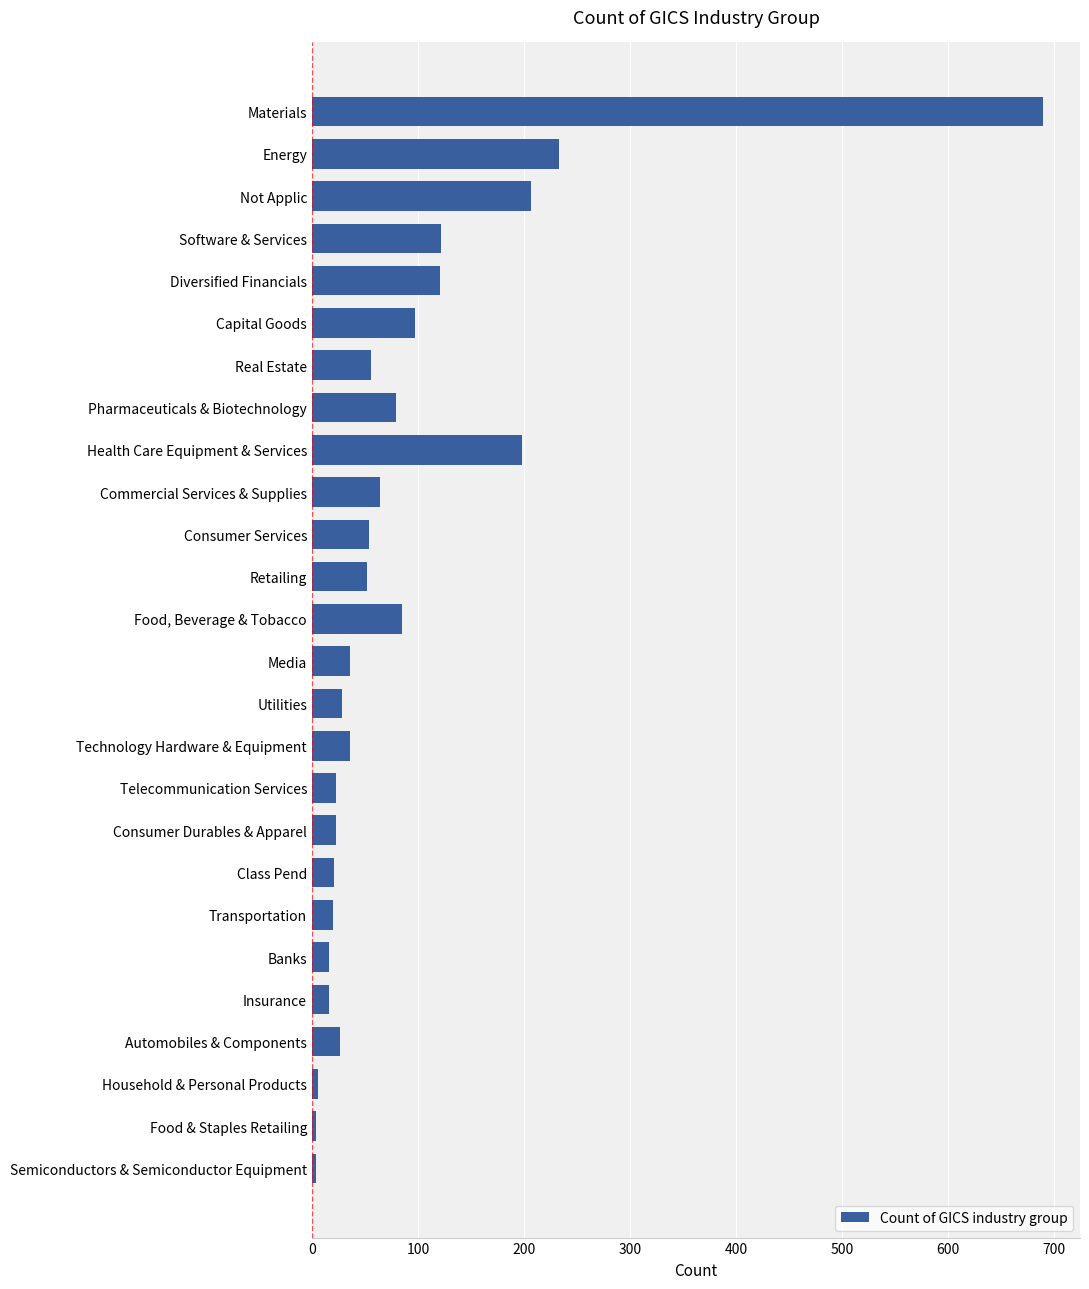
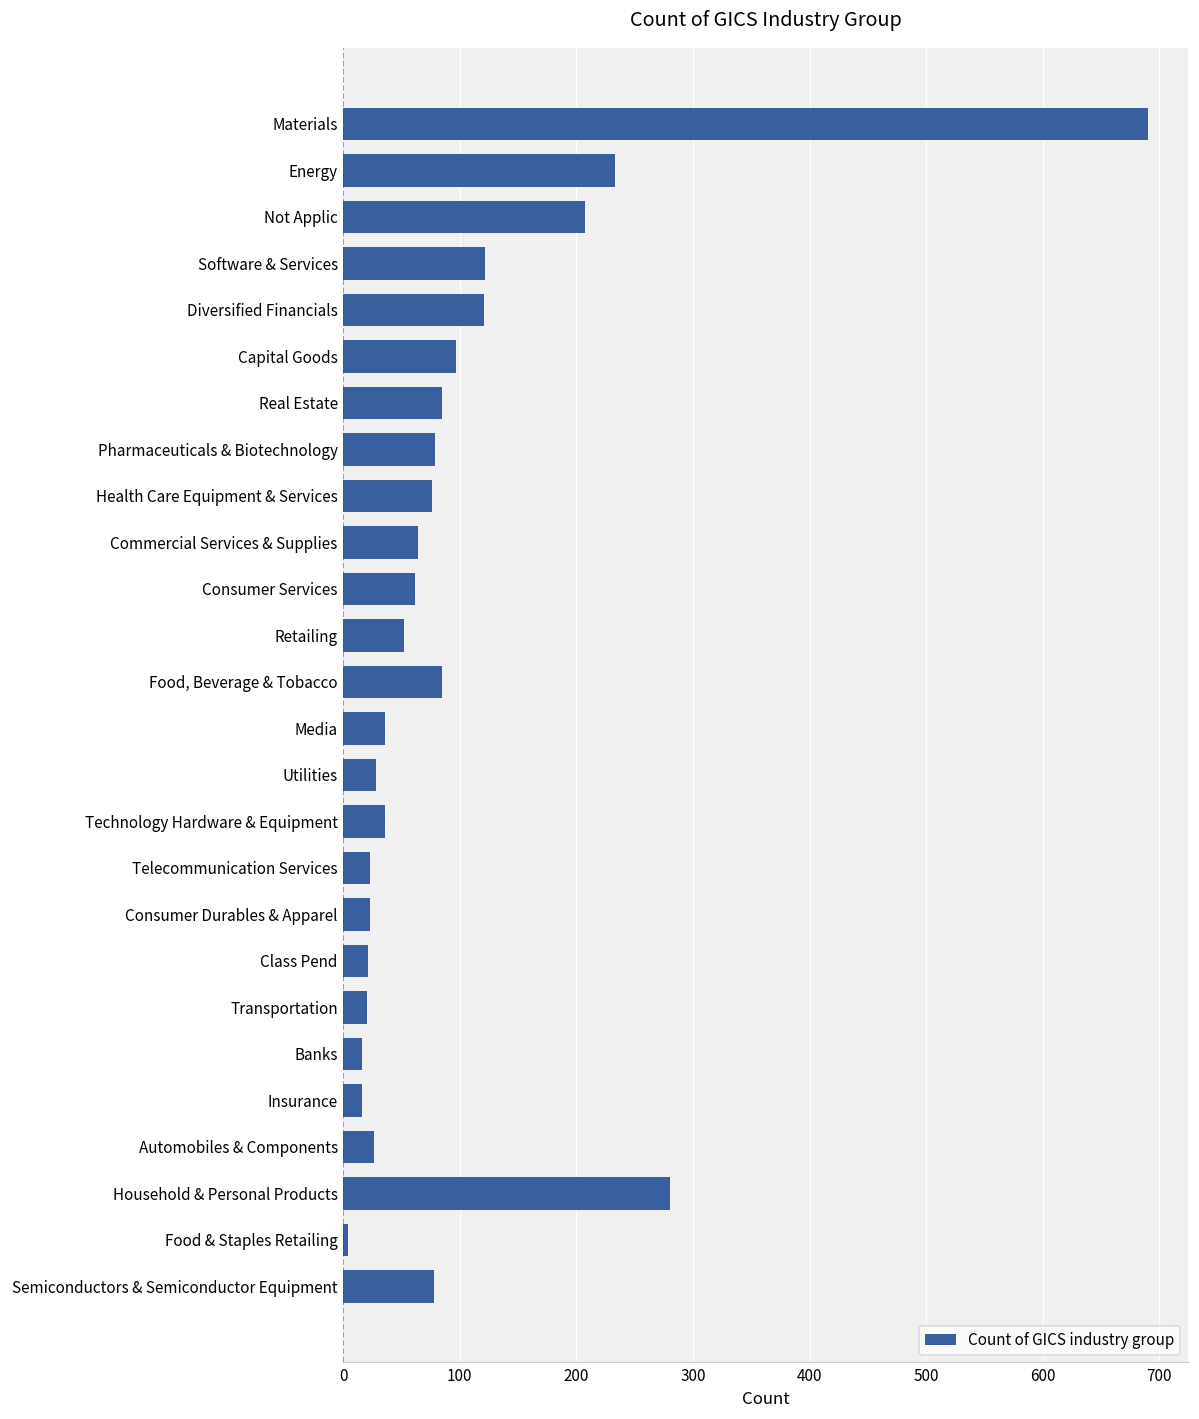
Real Estate: 56 -> 85
Health Care Equipment & Services: 198 -> 76
Consumer Services: 54 -> 62
Household & Personal Products: 6 -> 280
Semiconductors & Semiconductor Equipment: 4 -> 78
